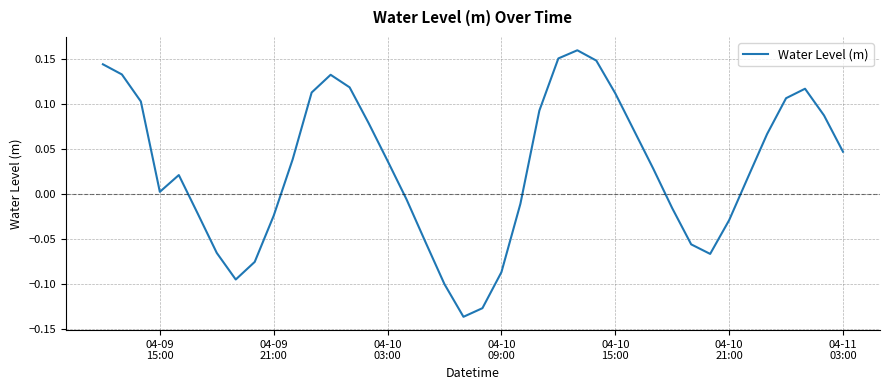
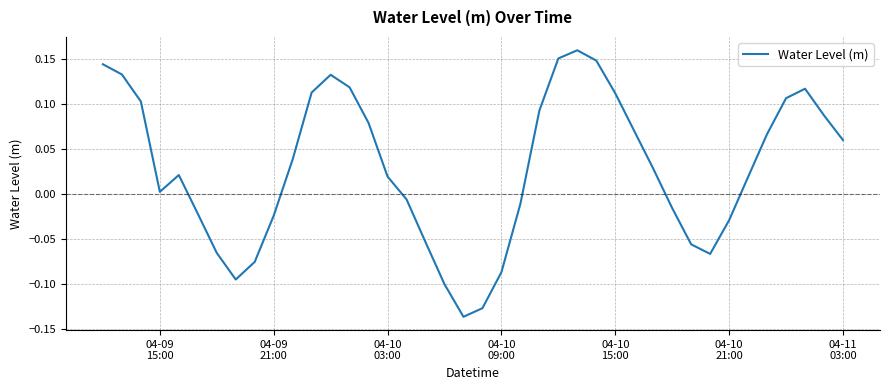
04-10 03:00: 0.04 -> 0.02
04-11 03:00: 0.05 -> 0.06
